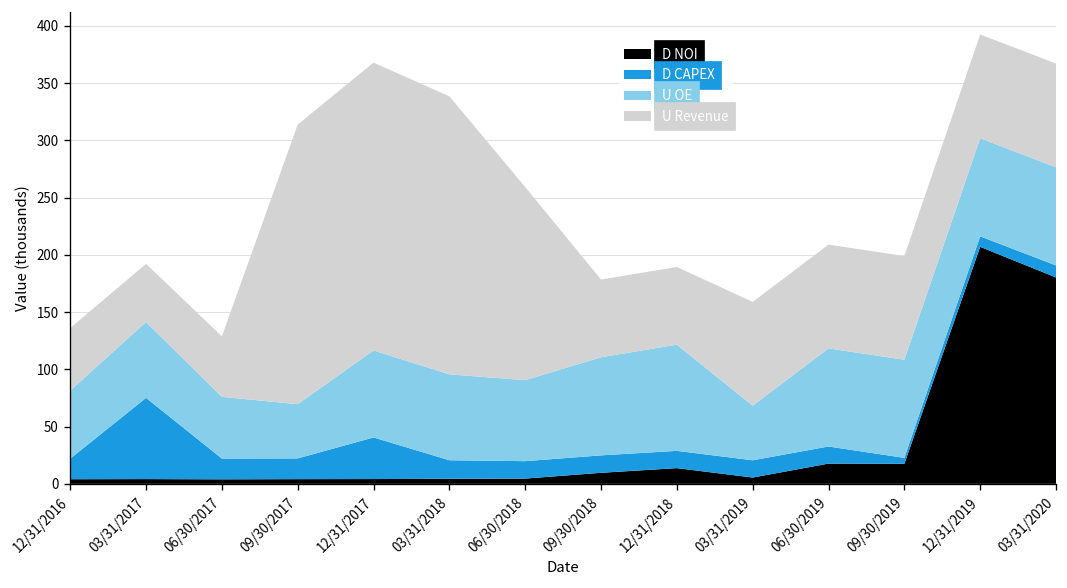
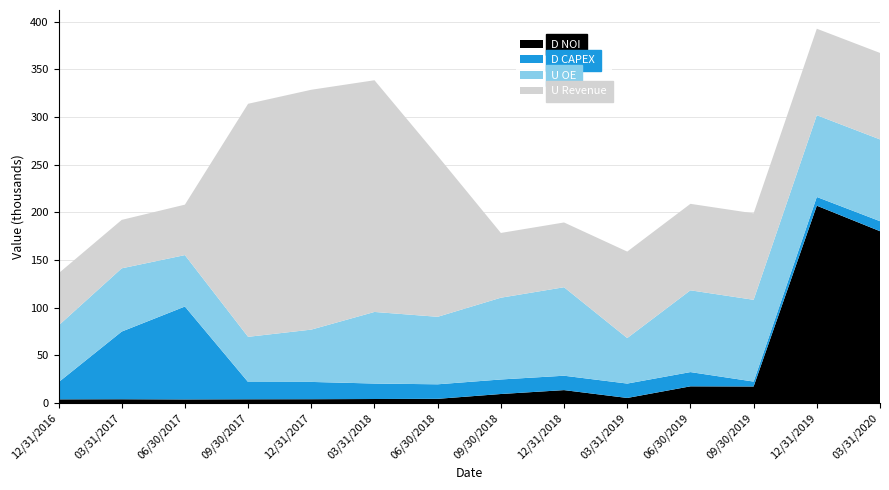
D CAPEX, 06/30/2017: 20 -> 100
D CAPEX, 12/31/2017: 40 -> 20
U OE, 12/31/2017: 80 -> 50
